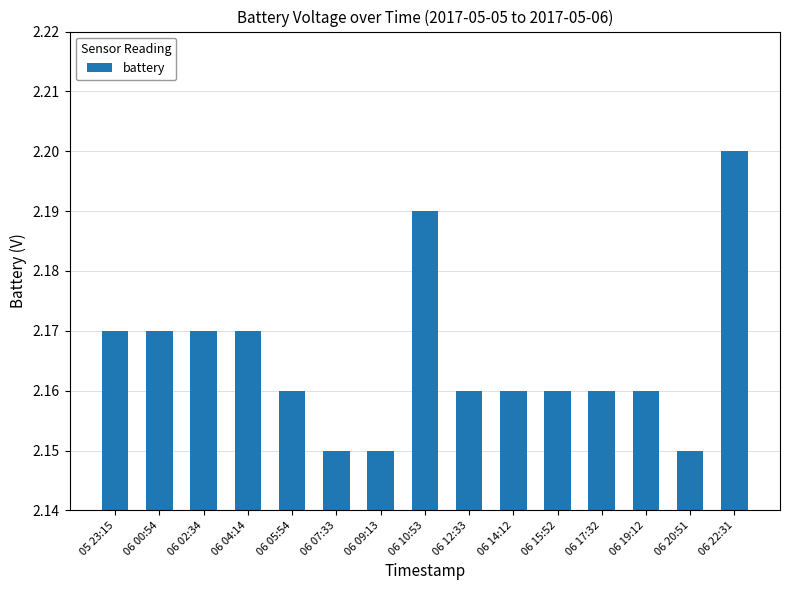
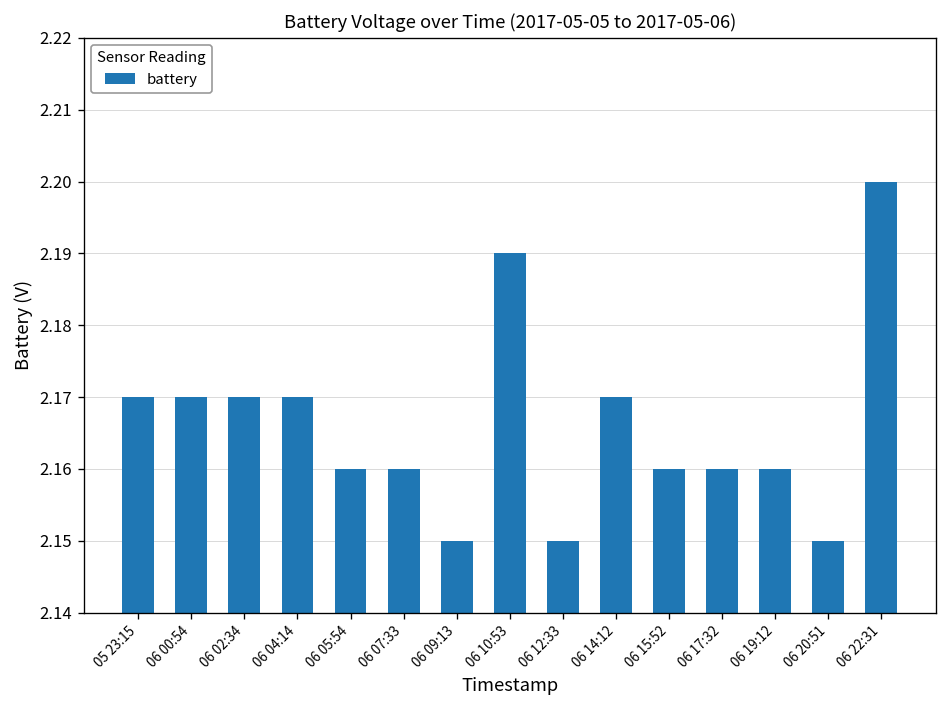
06 07:33: 2.15 -> 2.16
06 12:33: 2.16 -> 2.15
06 14:12: 2.16 -> 2.17
